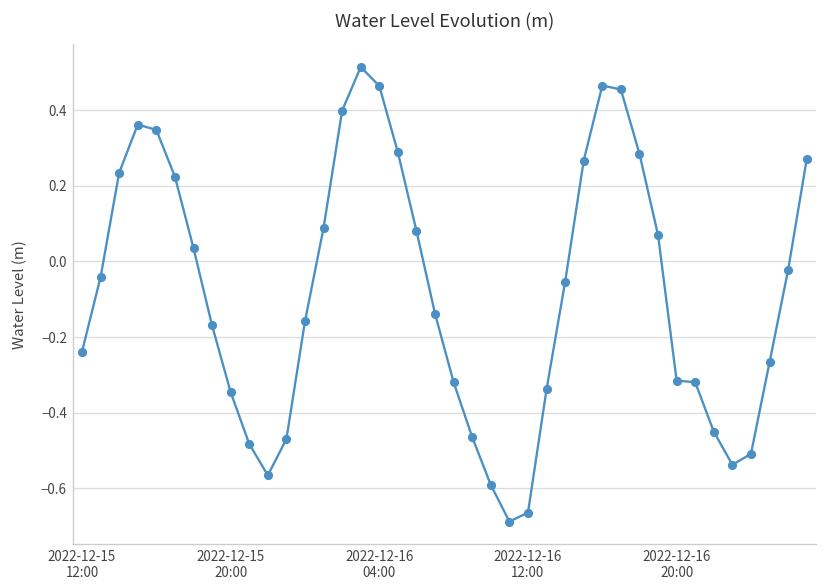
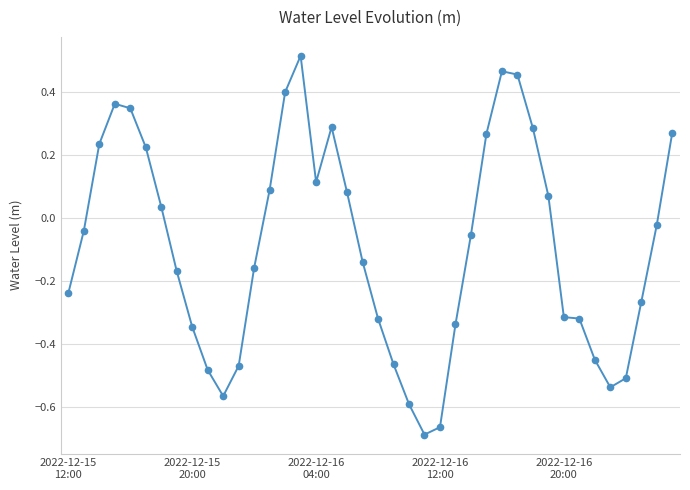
2022-12-16 04:00: 0.46 -> 0.11
